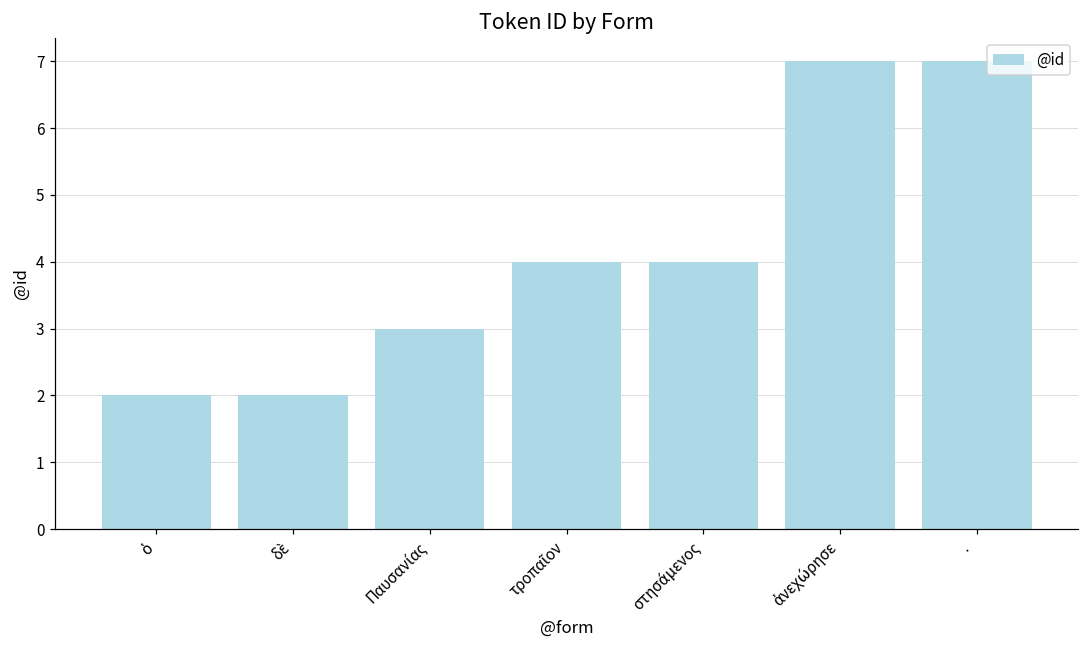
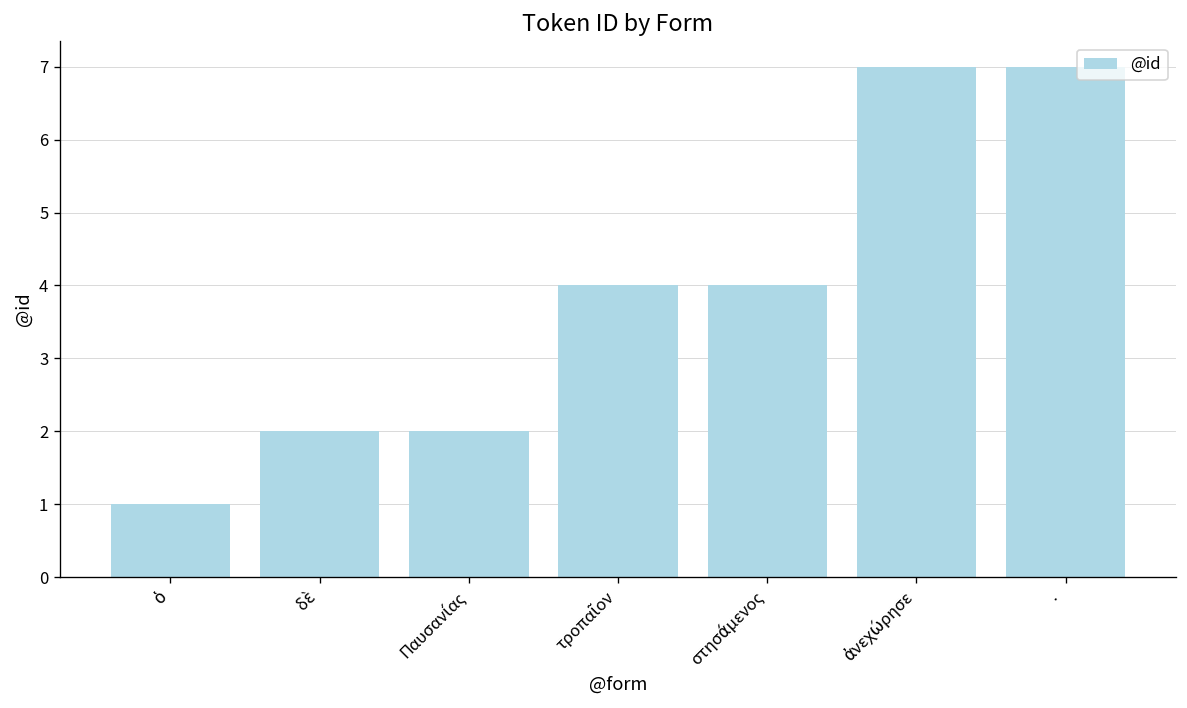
ὁ: 2 -> 1
Παυσανίας: 3 -> 2
